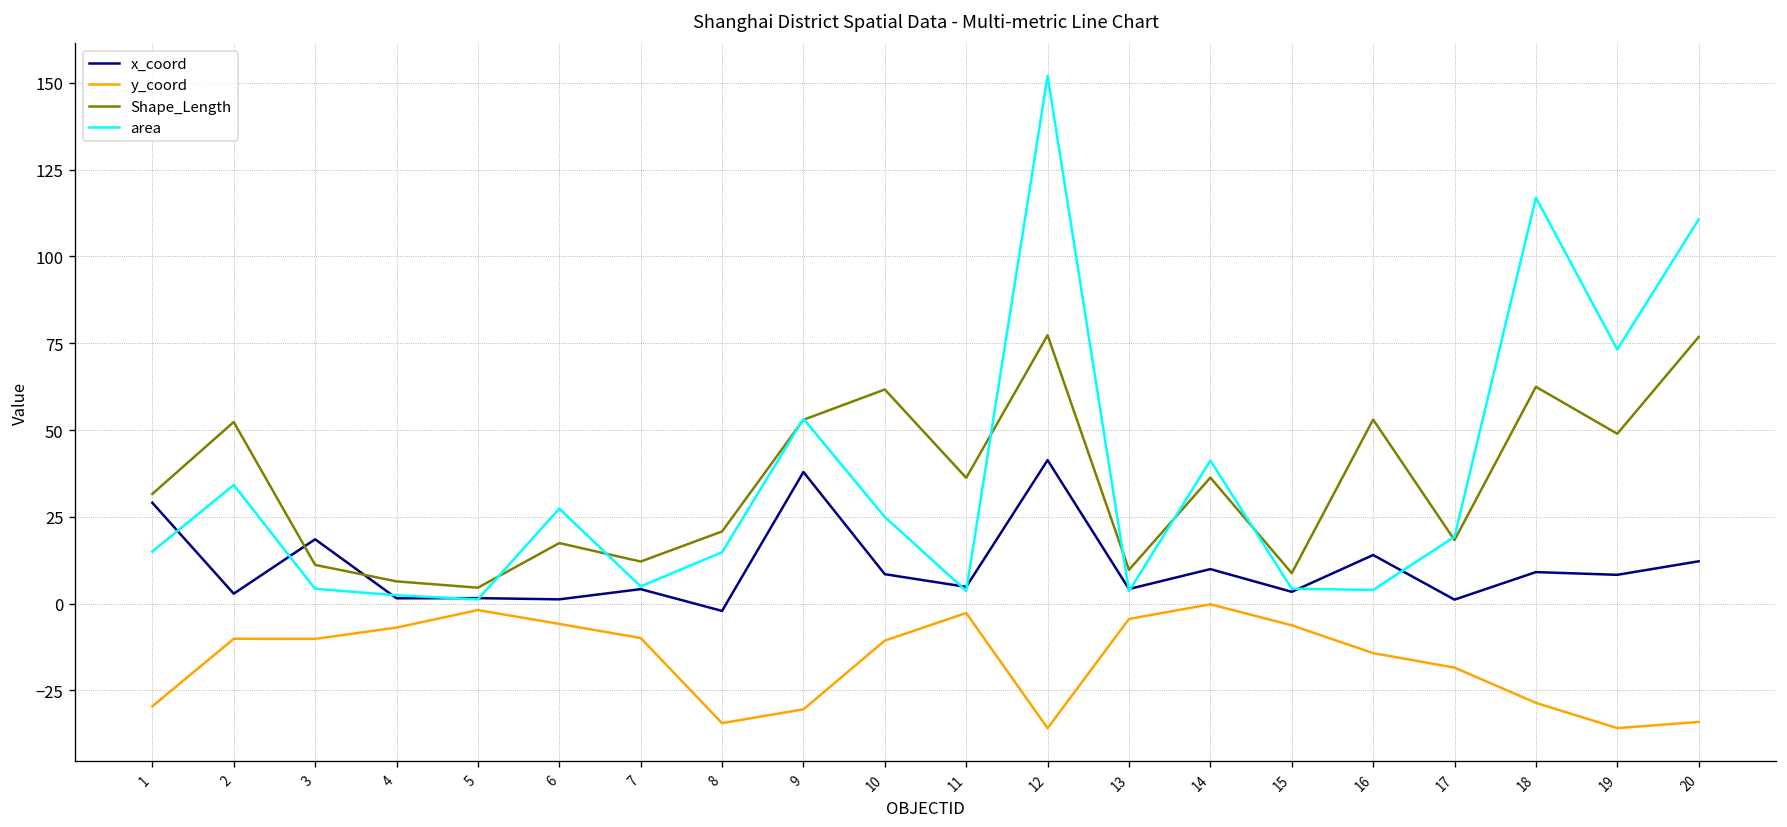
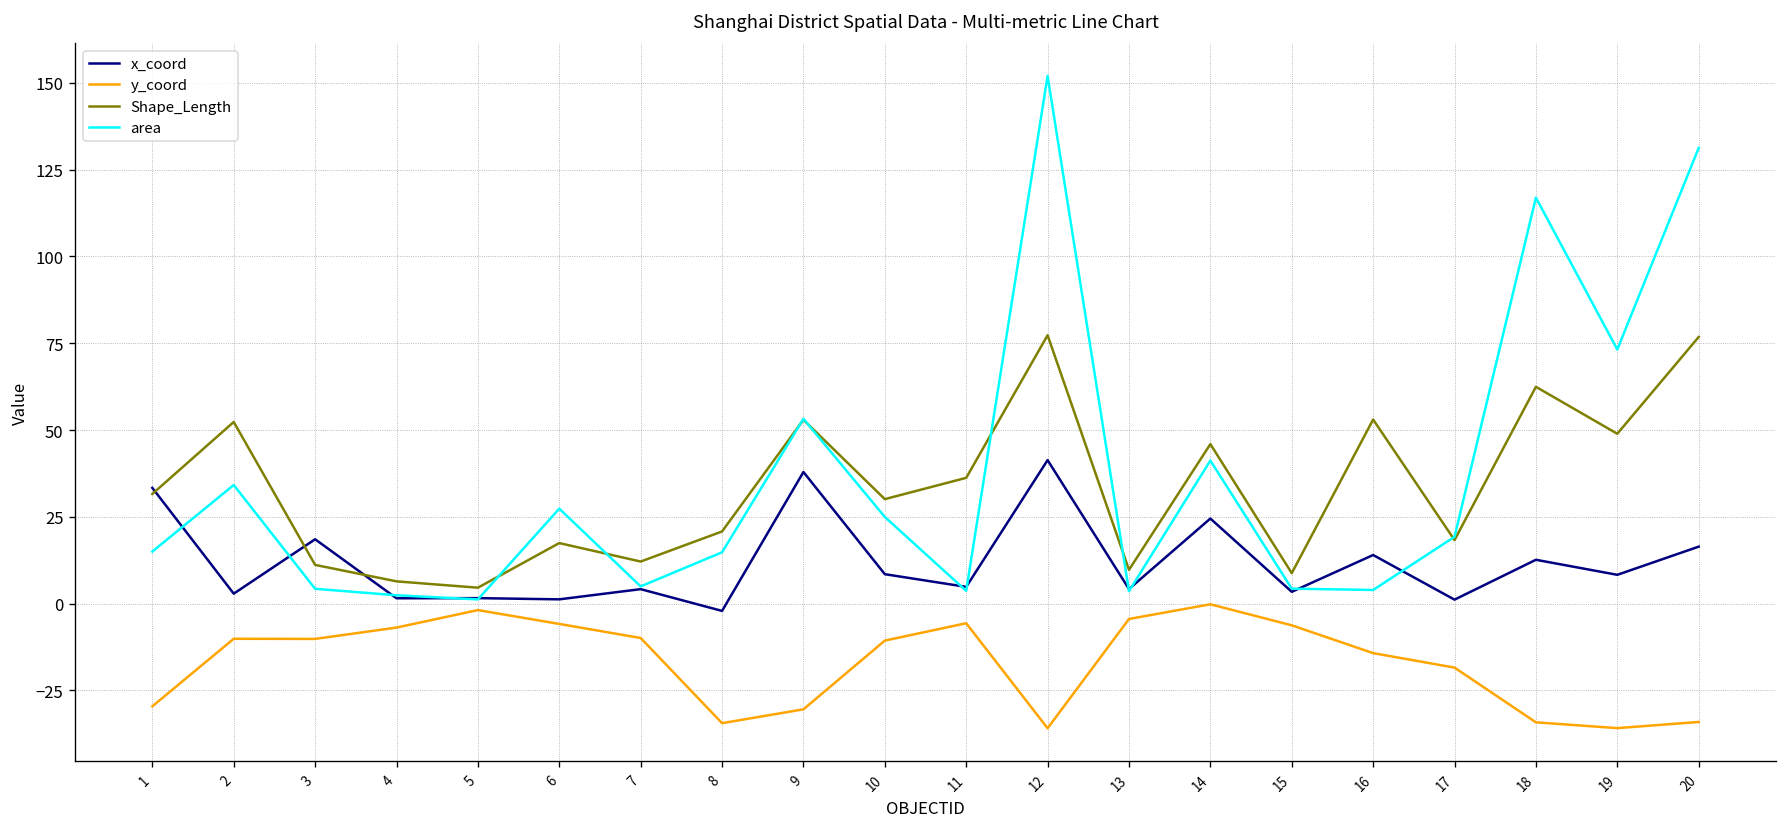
x_coord, 1: 29 -> 33
Shape_Length, 10: 62 -> 30
y_coord, 11: -3 -> -6
x_coord, 14: 10 -> 25
Shape_Length, 14: 36 -> 46
x_coord, 18: 9 -> 13
y_coord, 18: -29 -> -34
x_coord, 20: 12 -> 16
area, 20: 111 -> 131
